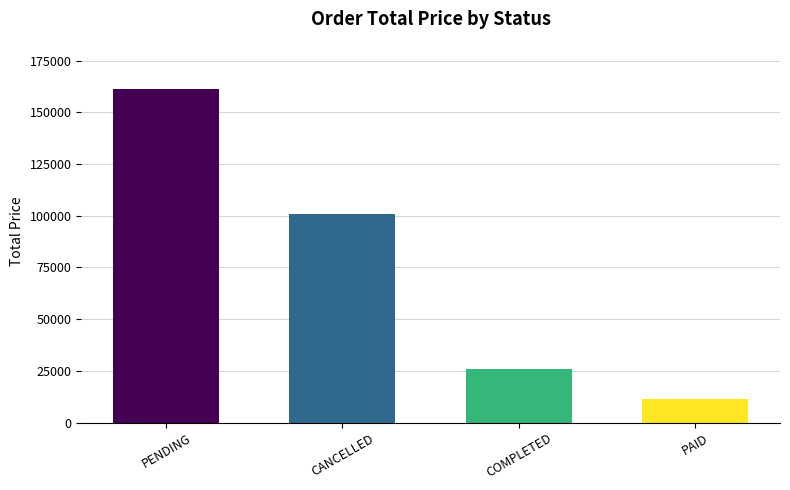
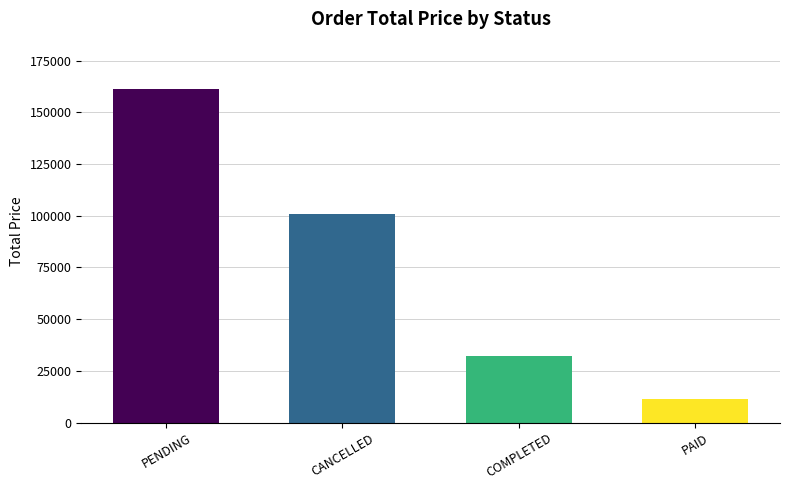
COMPLETED: 26000 -> 32000
